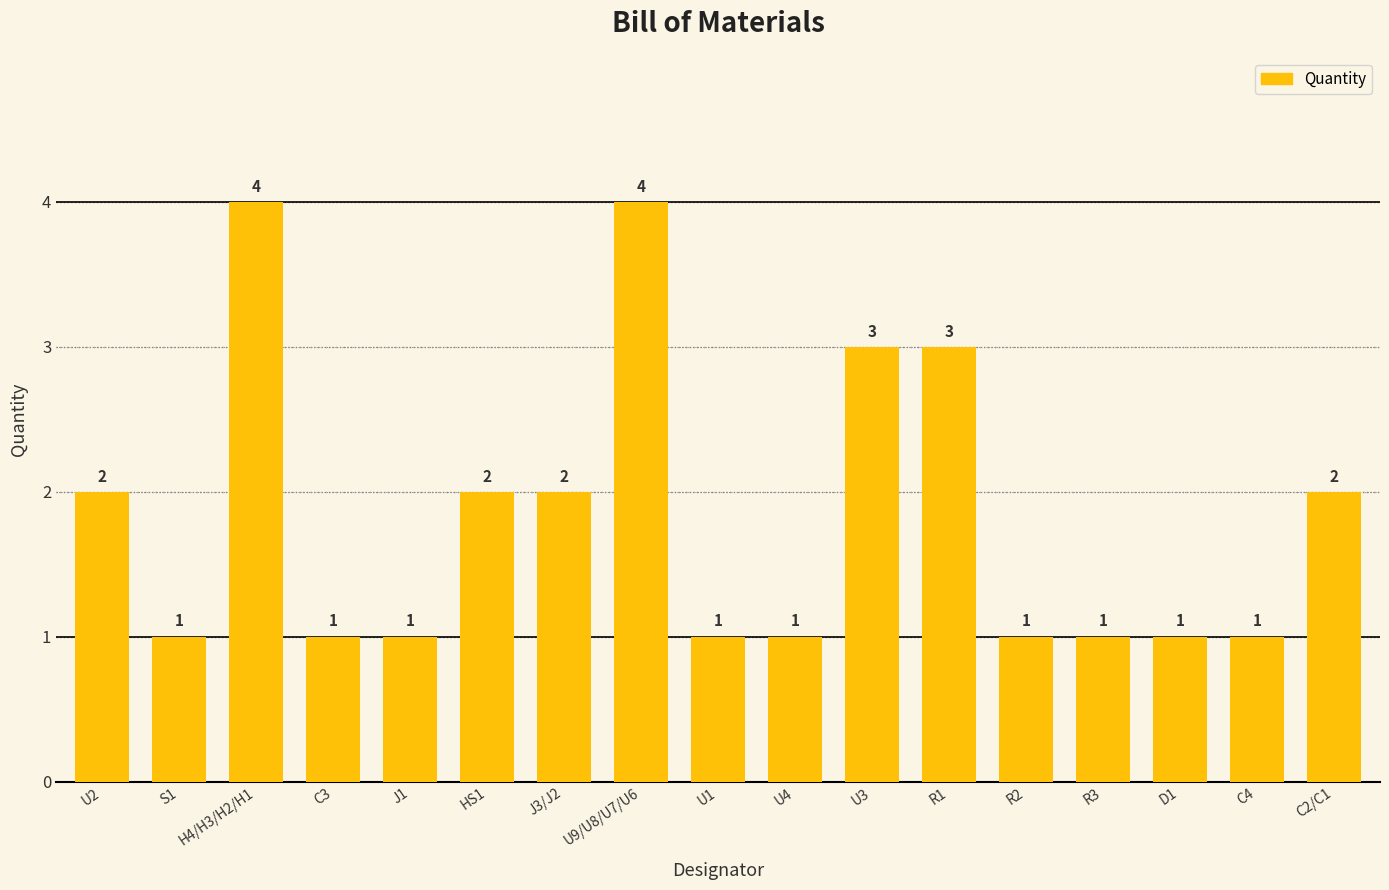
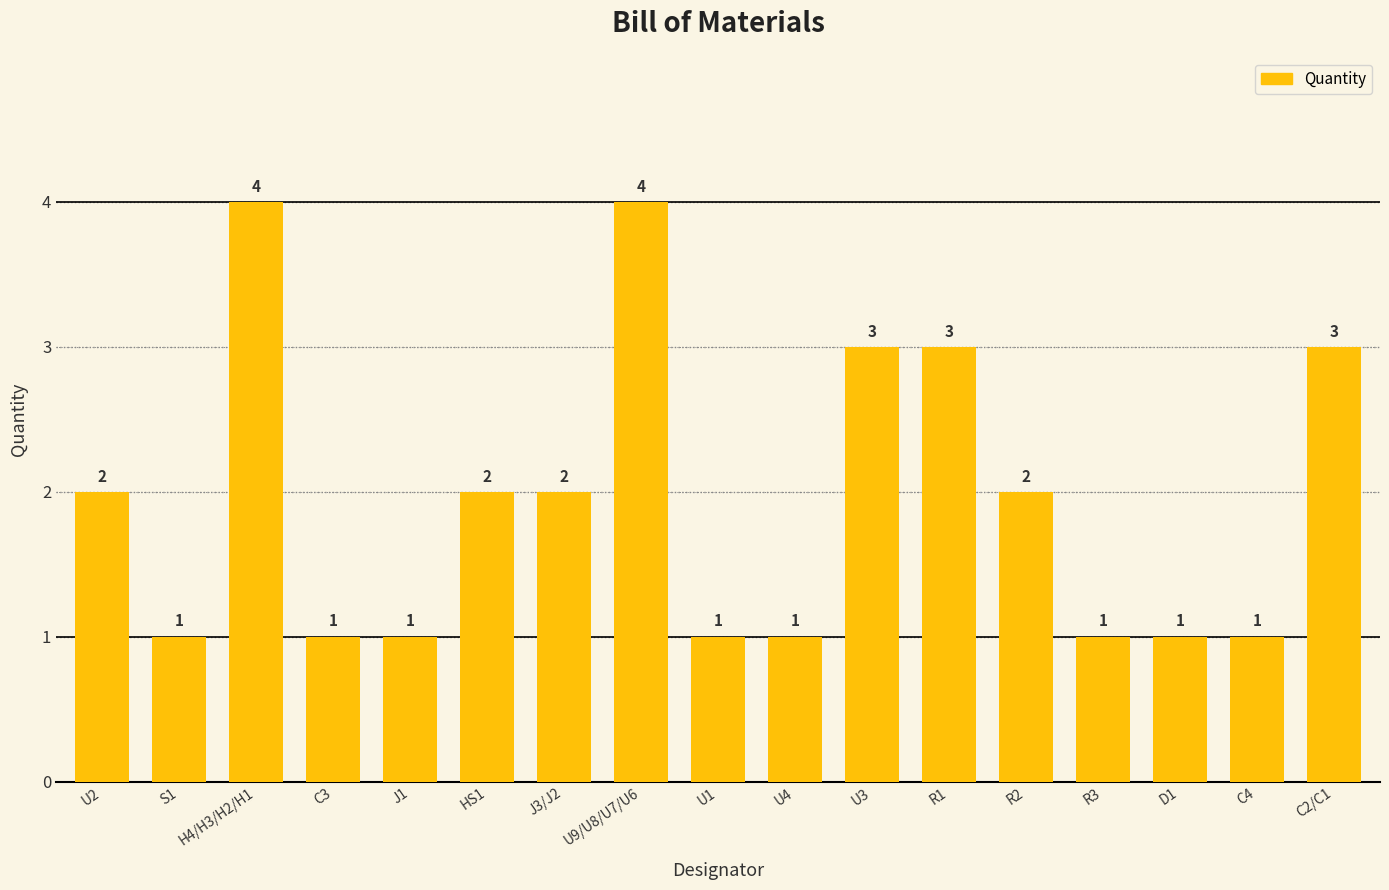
R2: 1 -> 2
C2/C1: 2 -> 3
